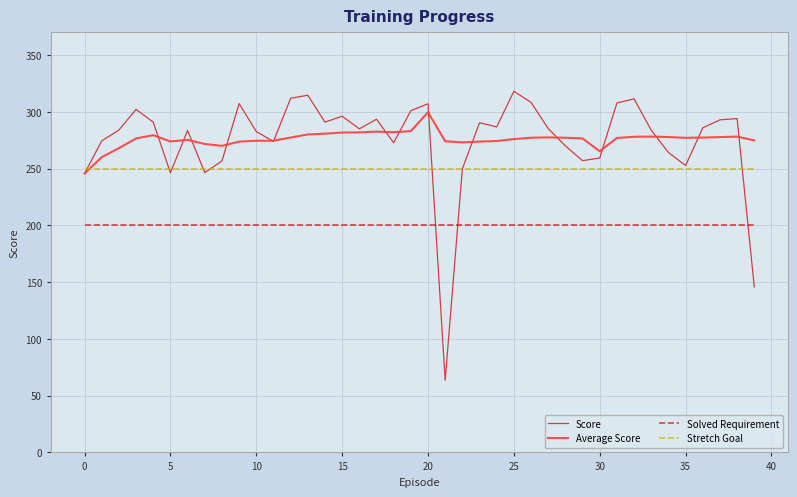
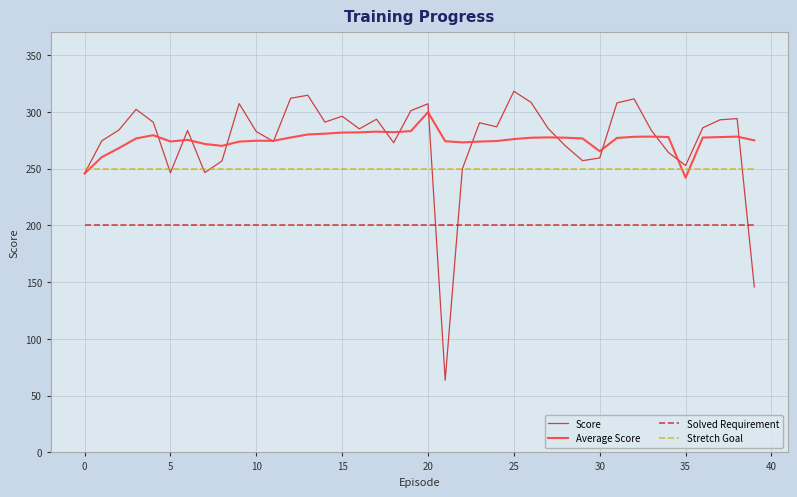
Average Score, 35: 277 -> 242
